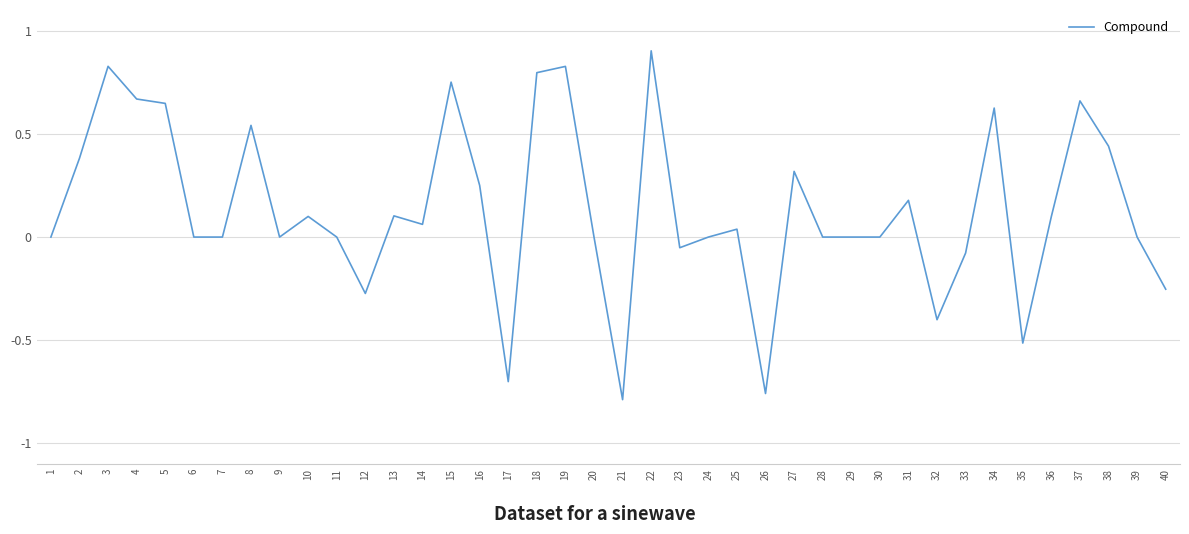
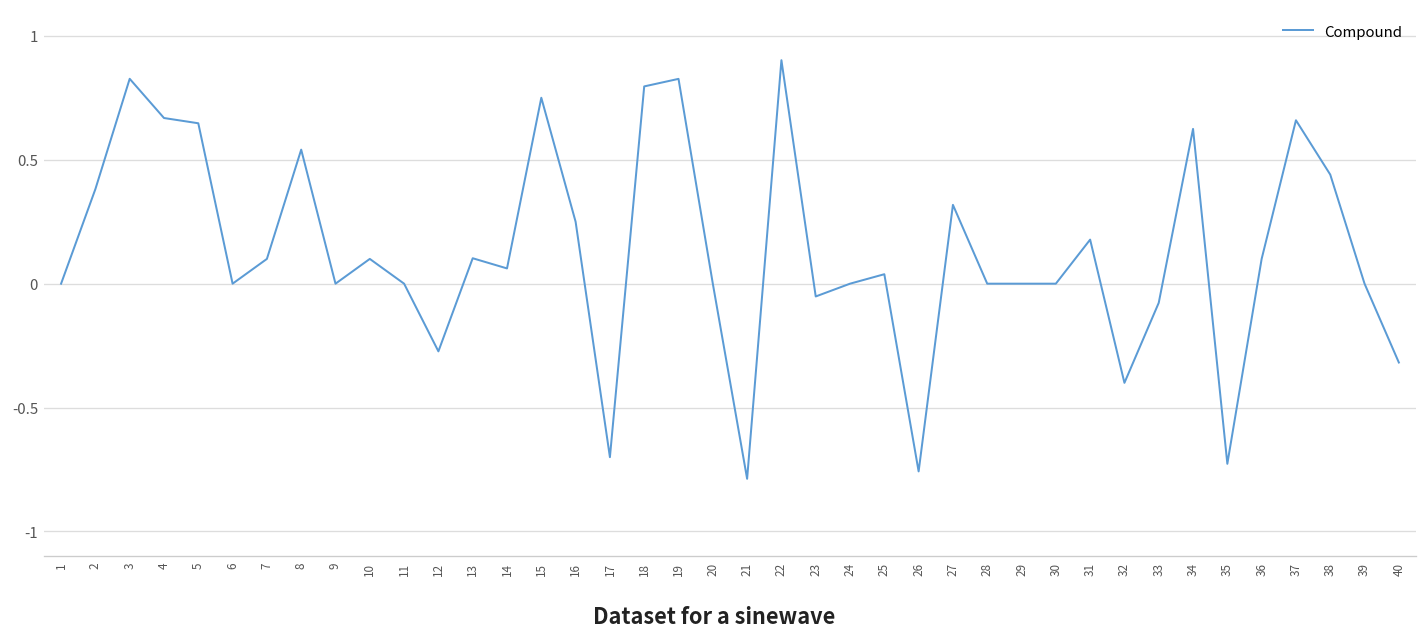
7: 0.0 -> 0.1
35: -0.51 -> -0.73
40: -0.25 -> -0.32
